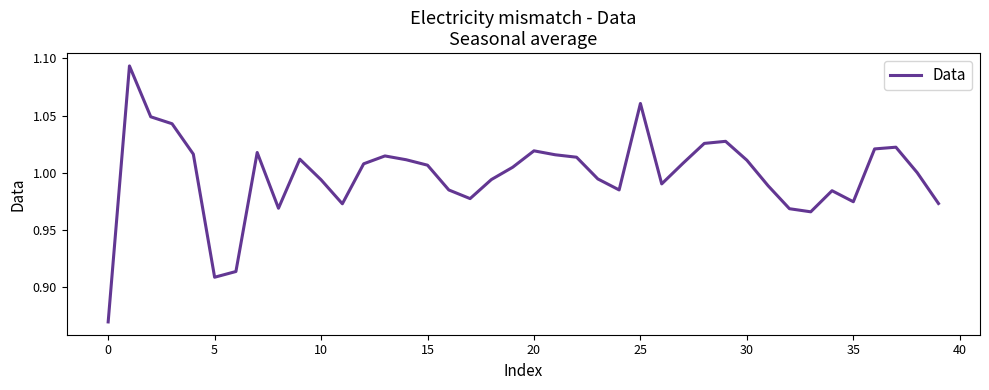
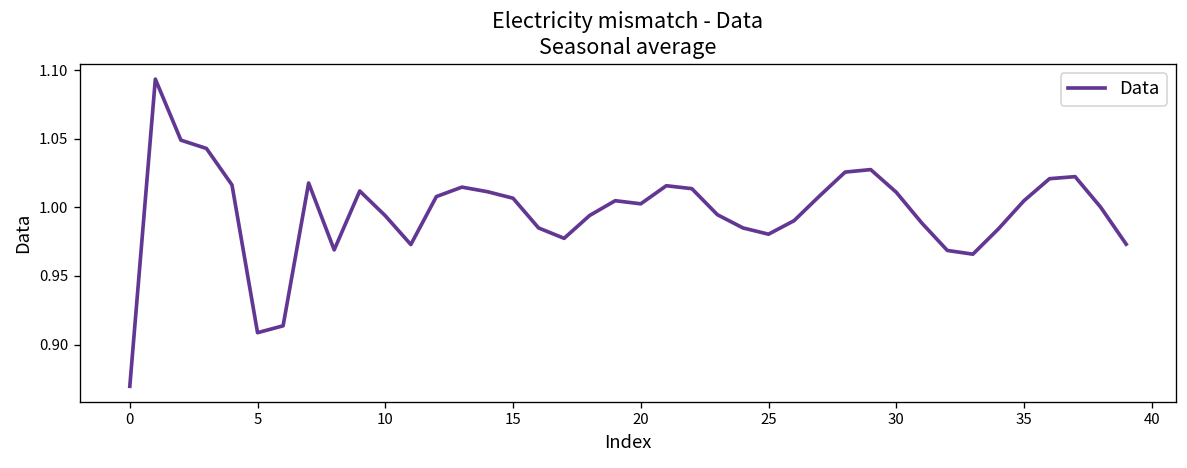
Data, 20: 1.019 -> 1.003
Data, 25: 1.061 -> 0.980
Data, 35: 0.975 -> 1.005
